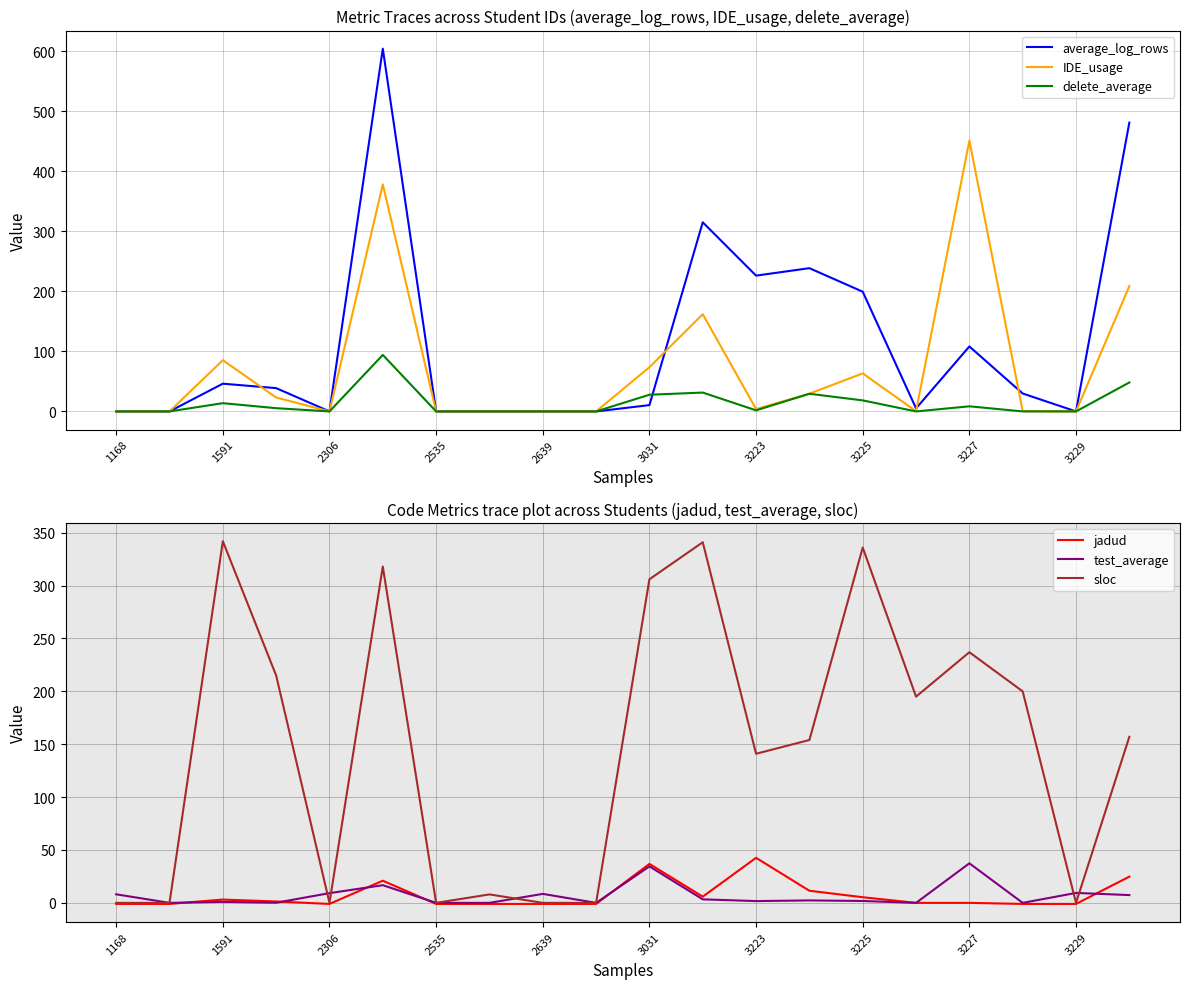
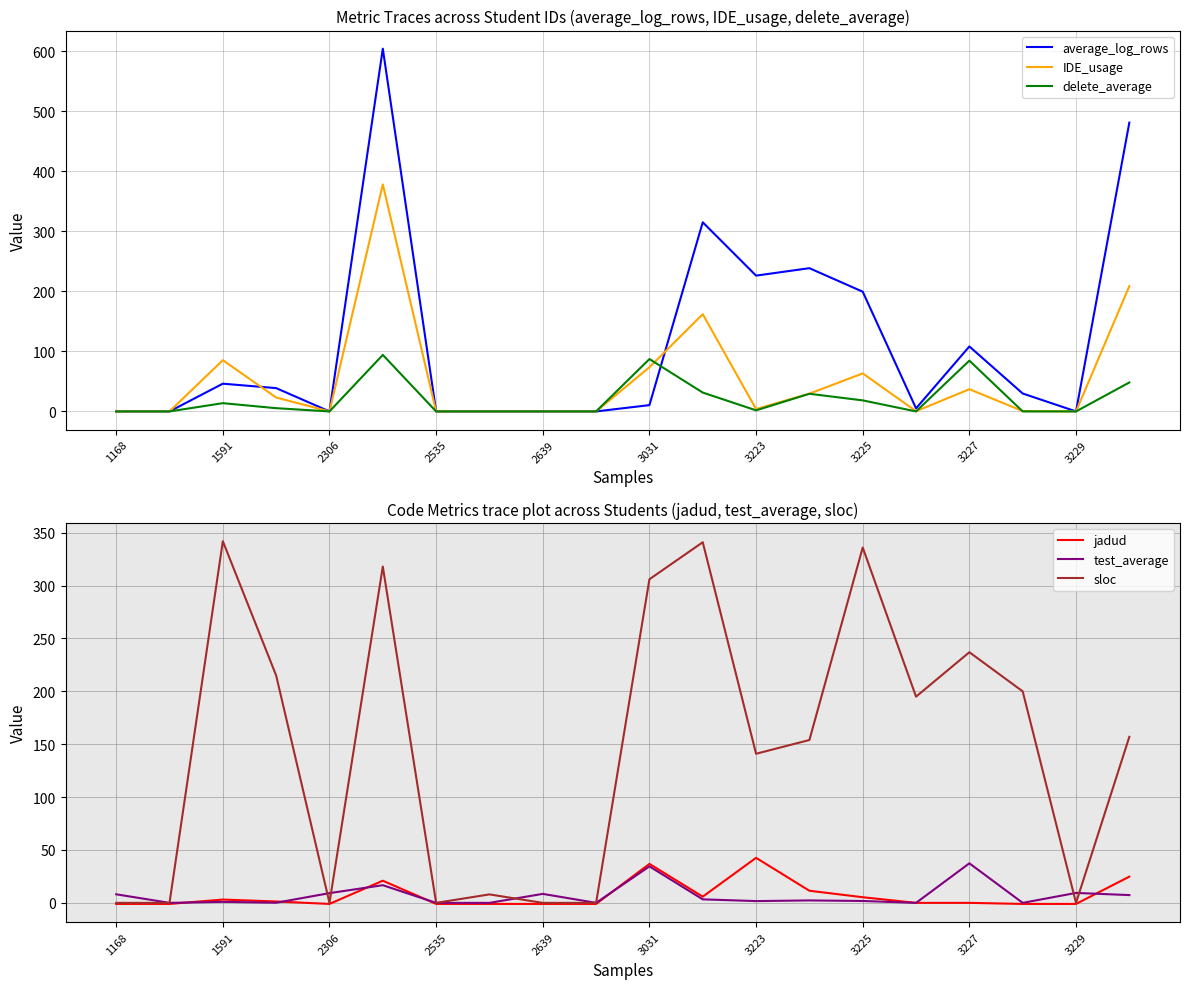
Metric Traces across Student IDs (average_log_rows, IDE_usage, delete_average), delete_average, 3031: 30 -> 90
Metric Traces across Student IDs (average_log_rows, IDE_usage, delete_average), IDE_usage, 3227: 450 -> 40
Metric Traces across Student IDs (average_log_rows, IDE_usage, delete_average), delete_average, 3227: 10 -> 80
